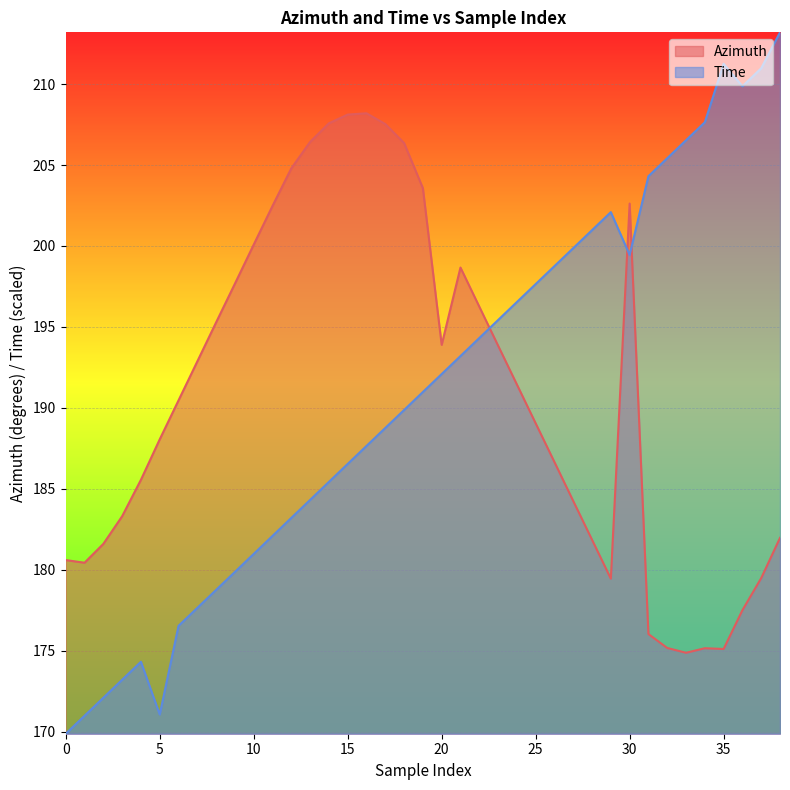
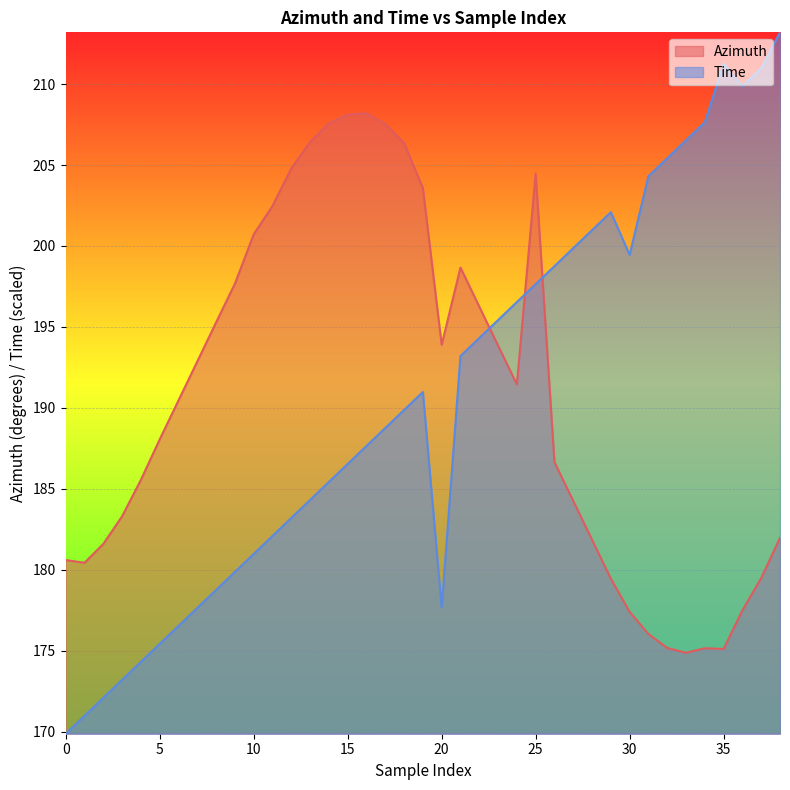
Time, 5: 171.1 -> 175.4
Azimuth, 10: 200.1 -> 200.7
Time, 20: 192.1 -> 177.7
Azimuth, 25: 189.0 -> 204.5
Azimuth, 30: 202.6 -> 177.4
